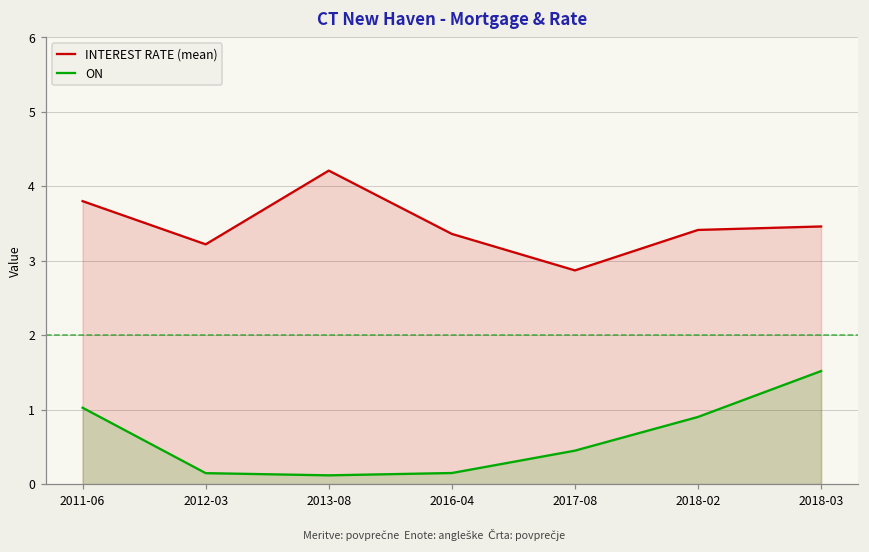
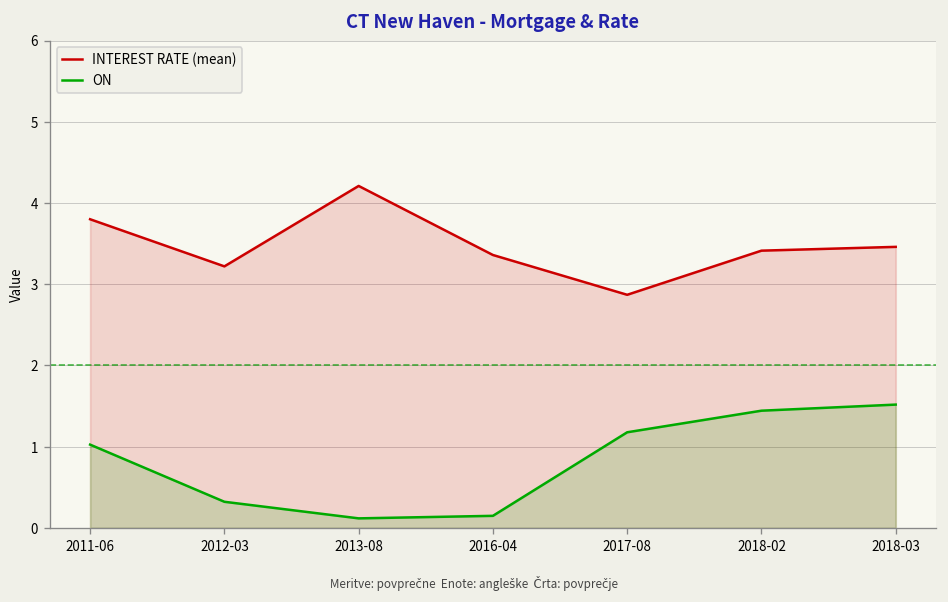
ON, 2012-03: 0.1 -> 0.3
ON, 2017-08: 0.4 -> 1.2
ON, 2018-02: 0.9 -> 1.4
